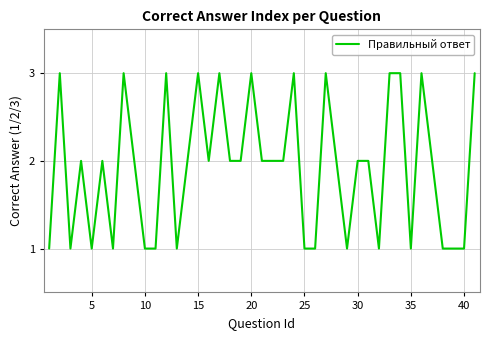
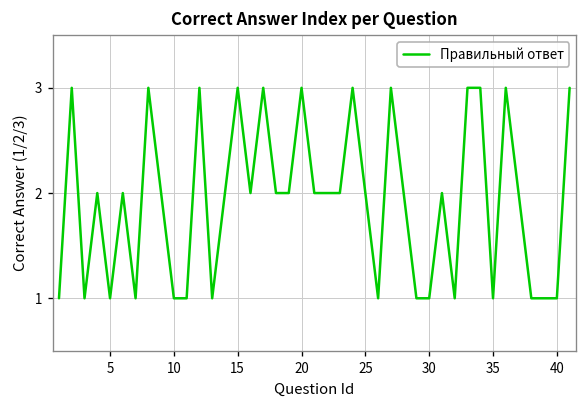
25: 1 -> 2
30: 2 -> 1
